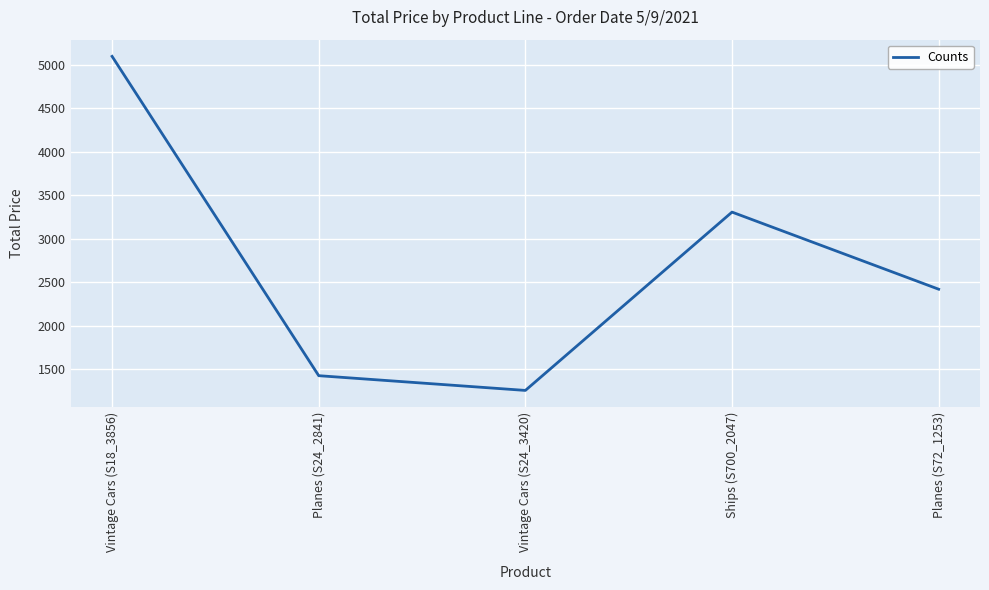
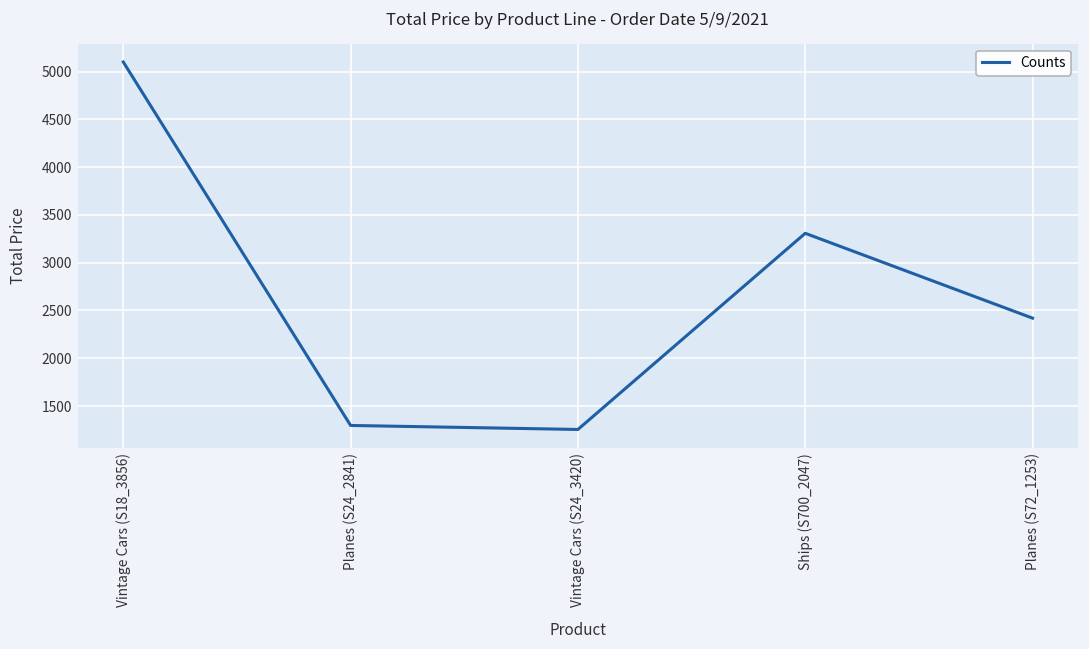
Planes (S24_2841): 1400 -> 1300
